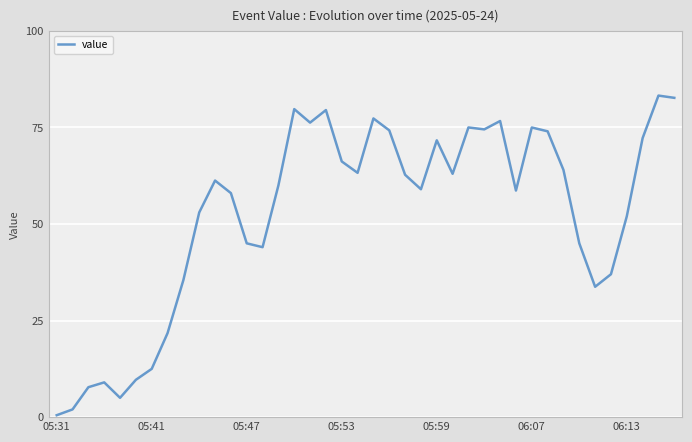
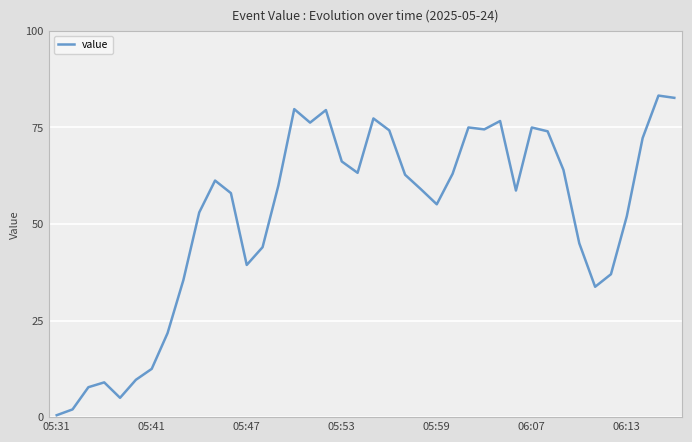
05:47: 45 -> 39
05:59: 72 -> 55
